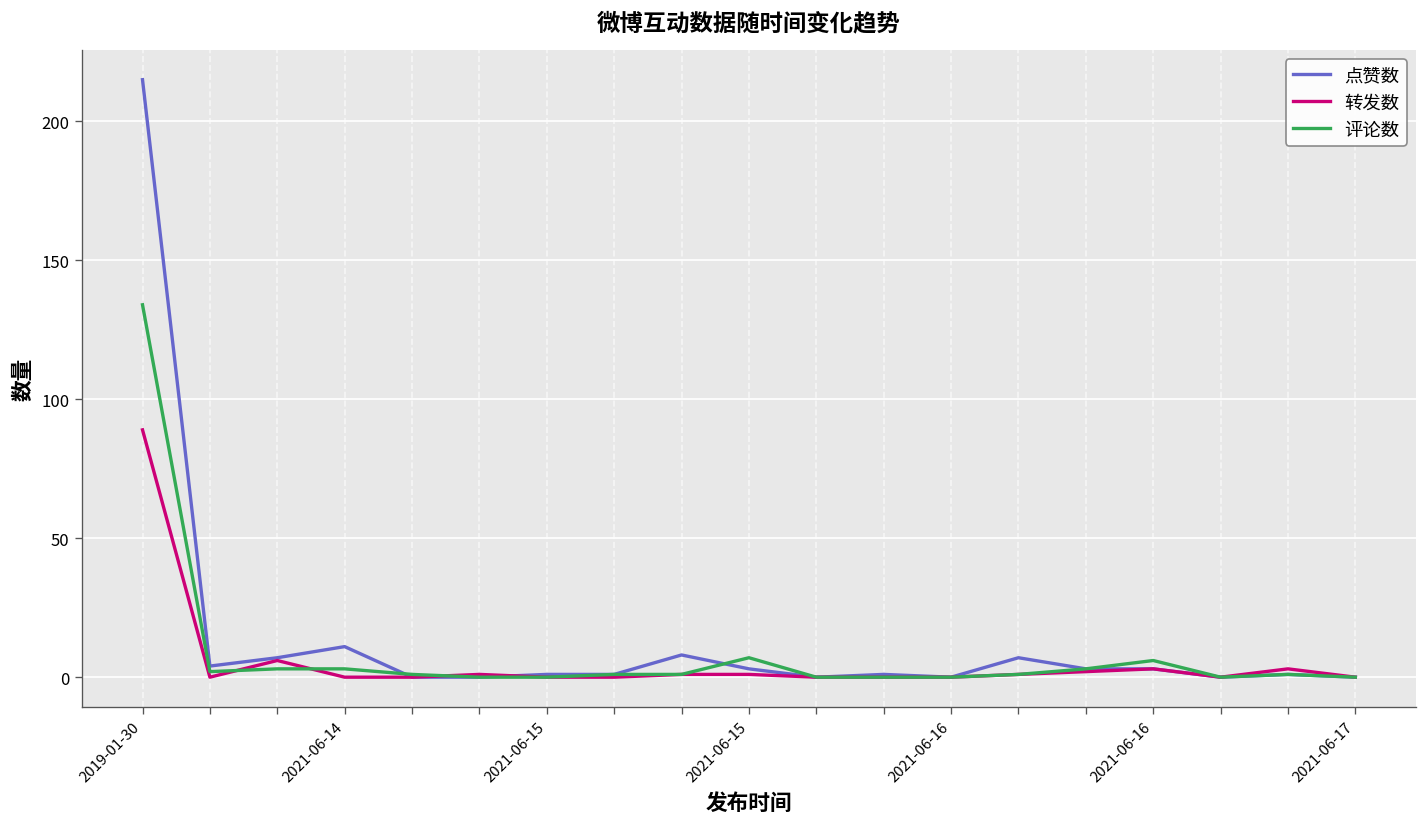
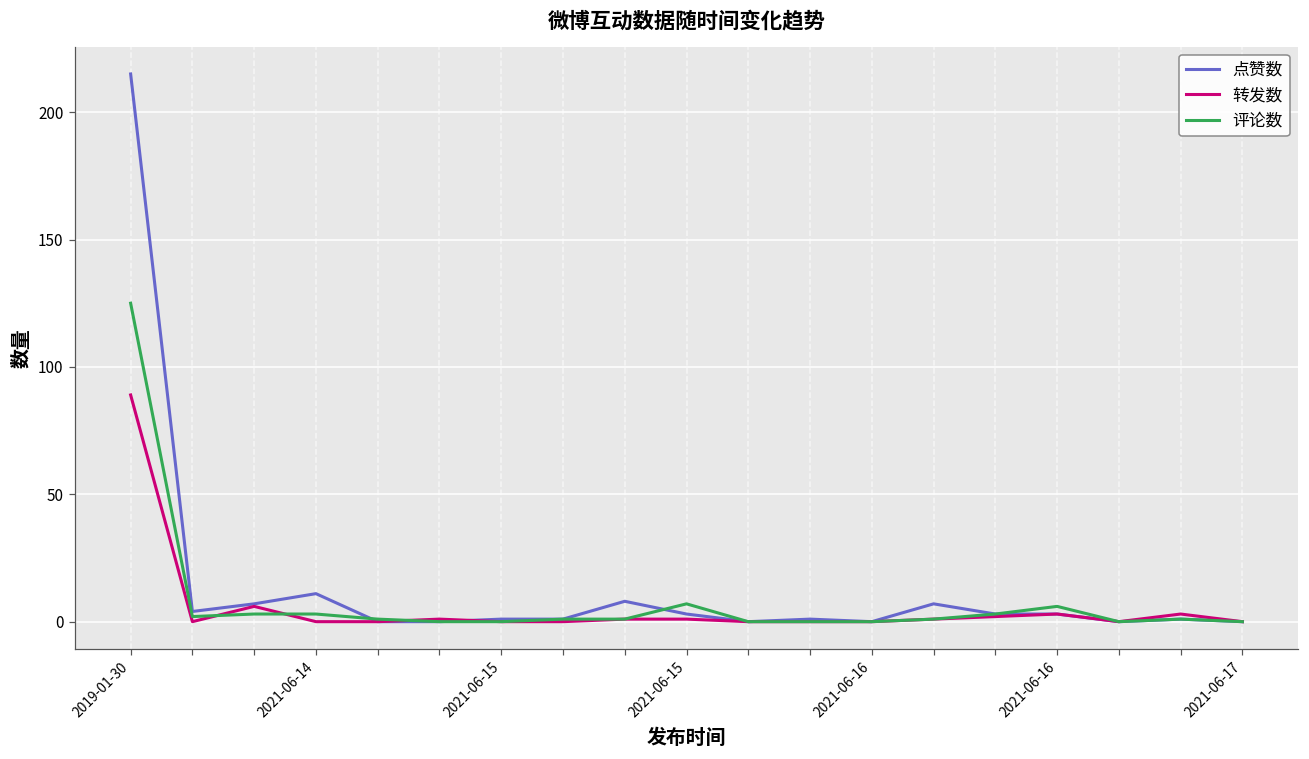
评论数, 2019-01-30: 134 -> 125
